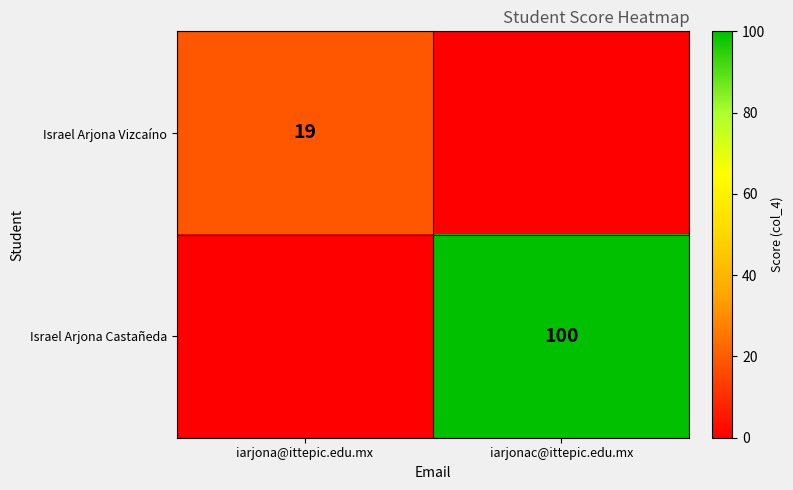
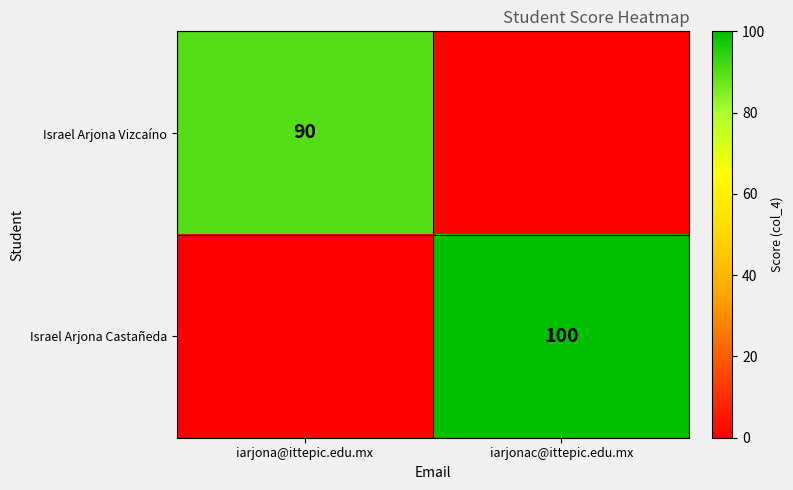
Israel Arjona Vizcaíno, iarjona@ittepic.edu.mx: 19 -> 90
